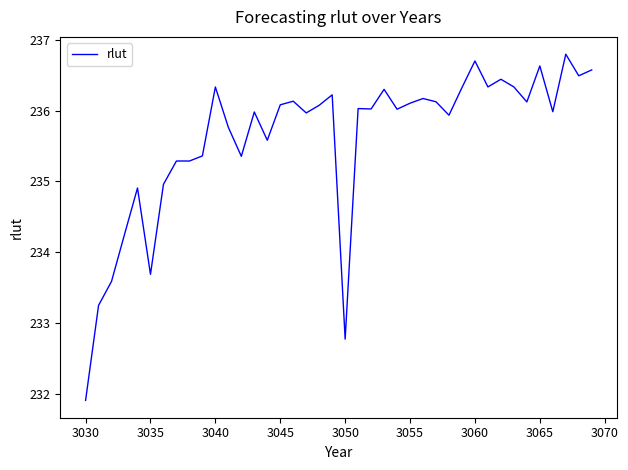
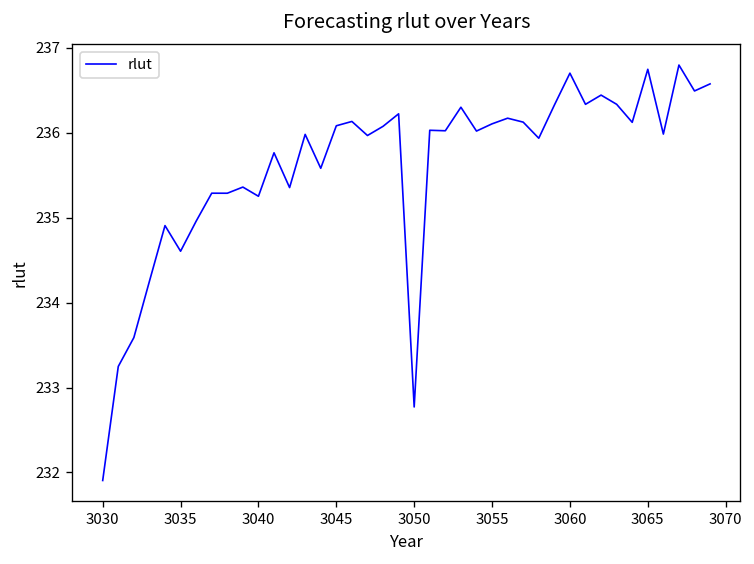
3035: 233.7 -> 234.6
3040: 236.3 -> 235.3
3065: 236.6 -> 236.7
